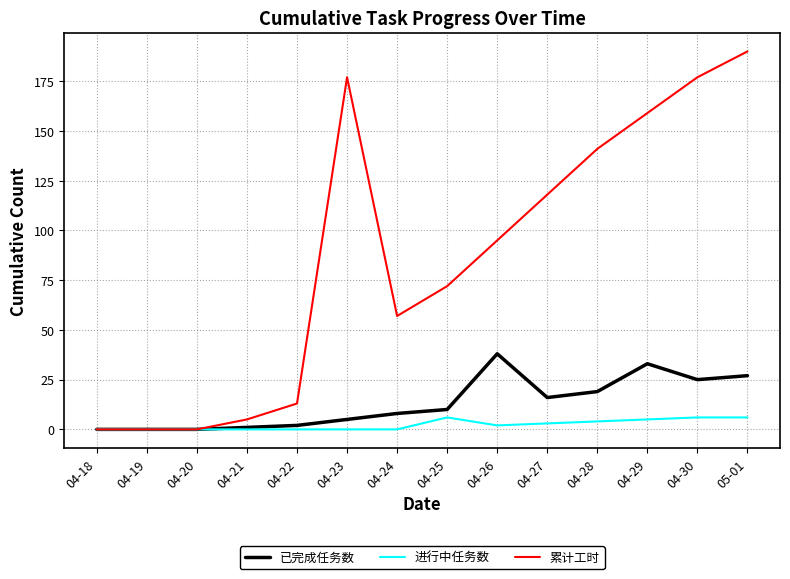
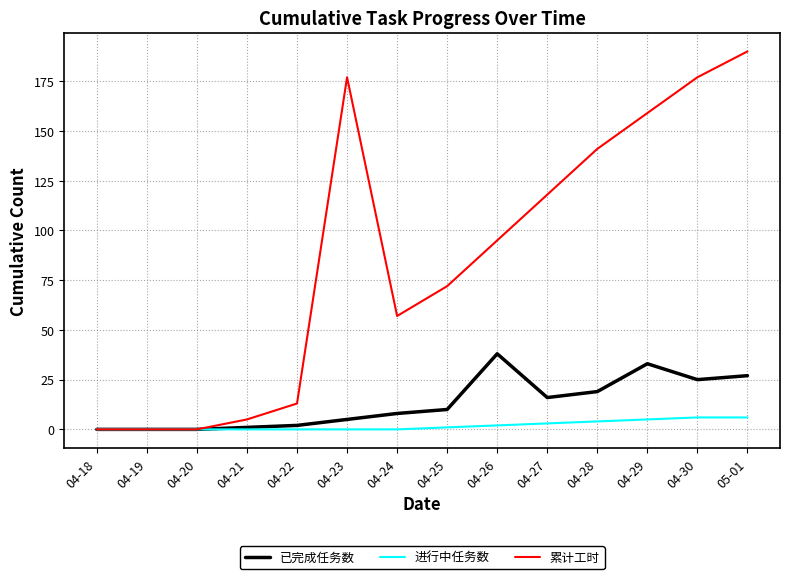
进行中任务数, 04-25: 6 -> 1
